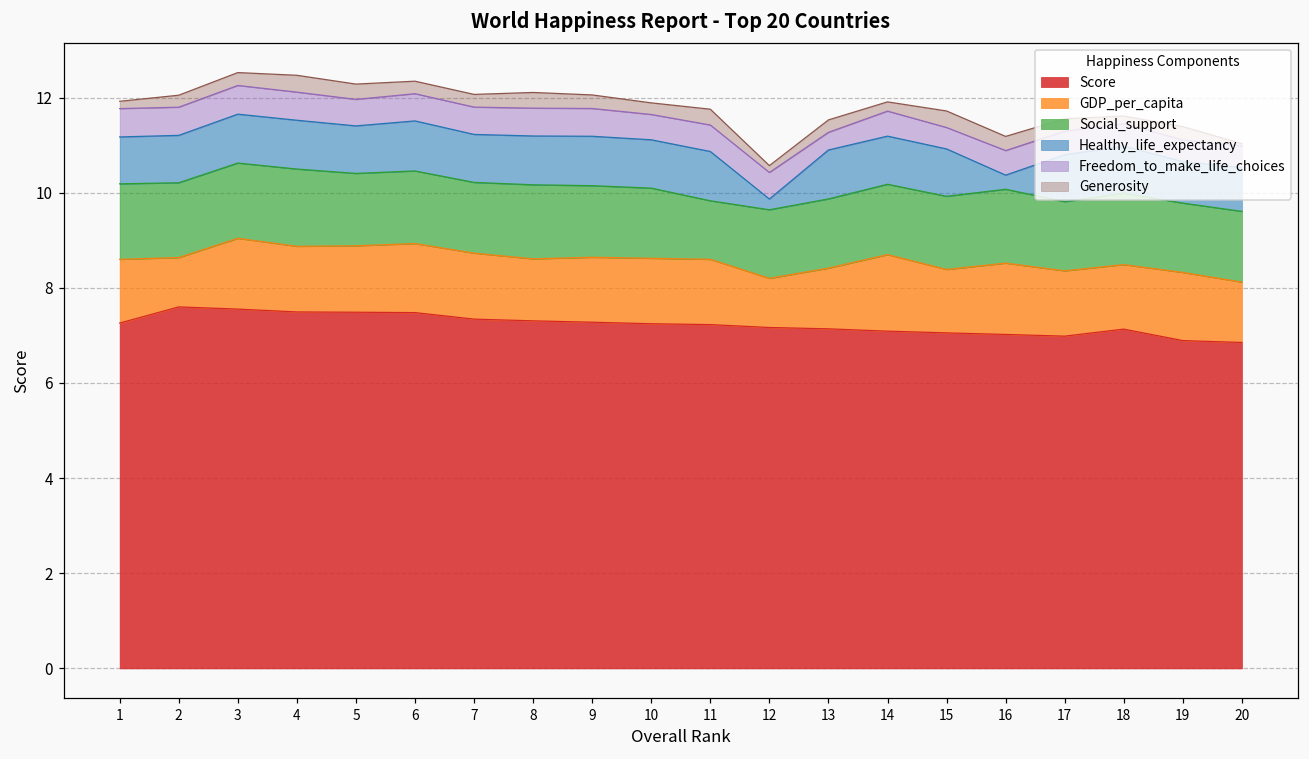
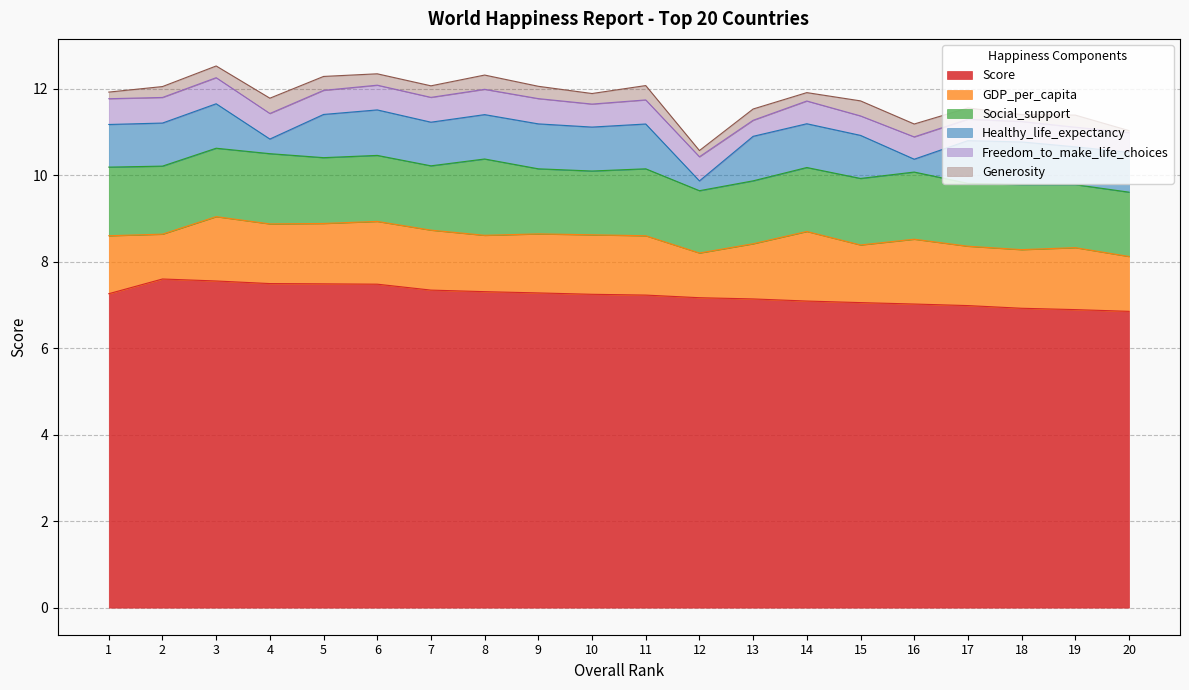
Healthy_life_expectancy, 4: 1.0 -> 0.3
Social_support, 8: 1.6 -> 1.8
Social_support, 11: 1.2 -> 1.5
Score, 18: 7.1 -> 6.9
